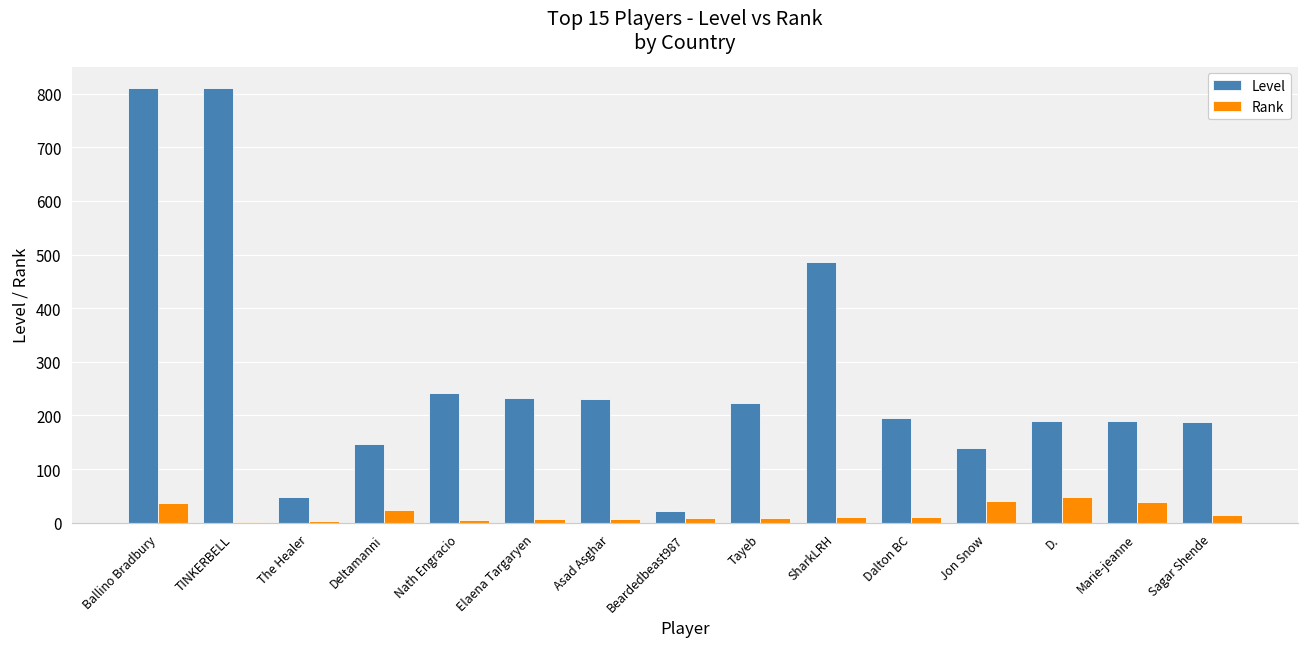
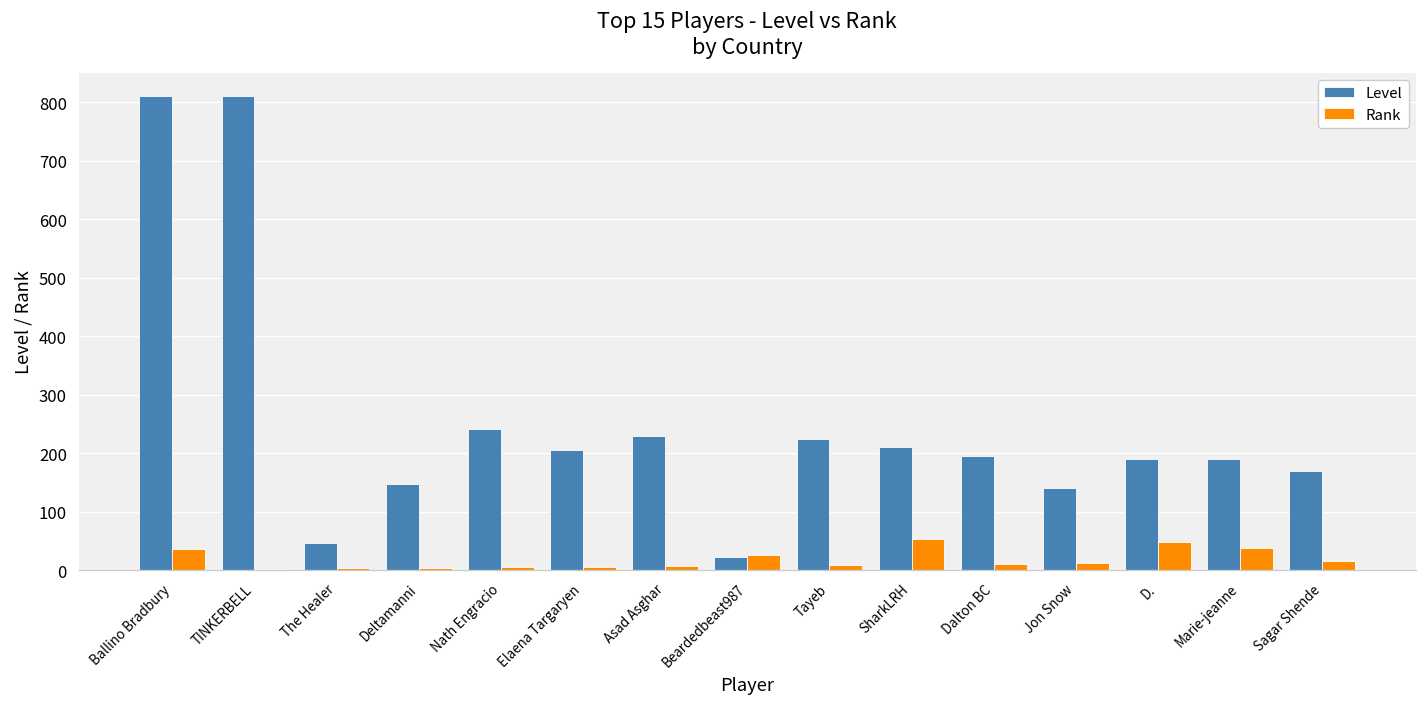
Rank, Deltamanni: 20 -> 0
Level, Elaena Targaryen: 230 -> 210
Rank, Beardedbeast987: 10 -> 30
Level, SharkLRH: 490 -> 210
Rank, SharkLRH: 10 -> 50
Rank, Jon Snow: 40 -> 10
Level, Sagar Shende: 190 -> 170
